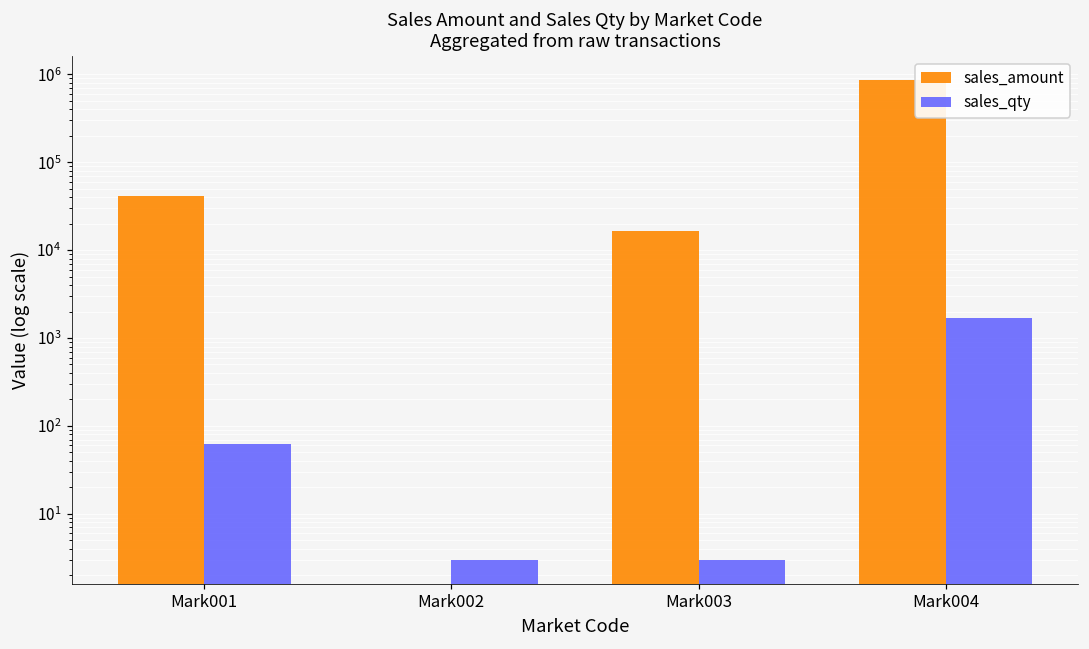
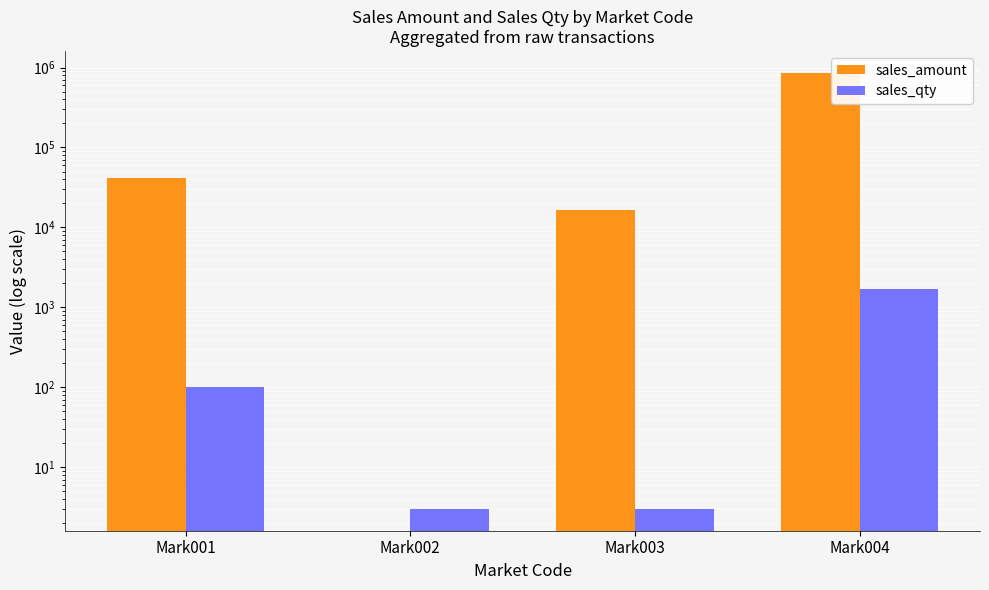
sales_qty, Mark001: 60 -> 100
